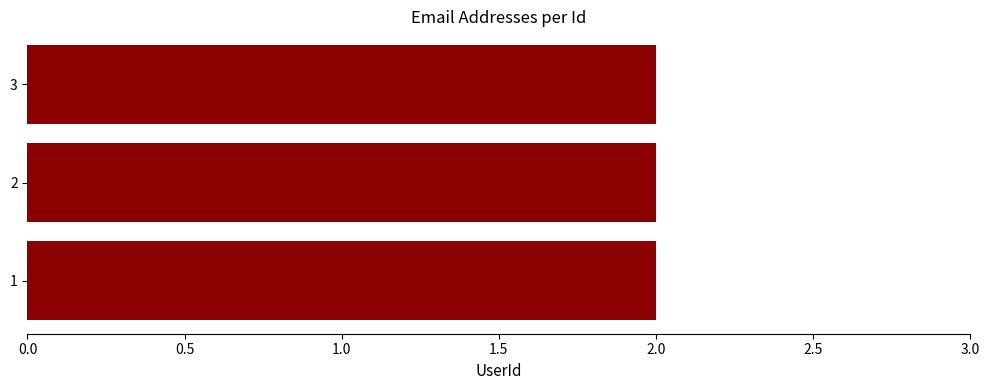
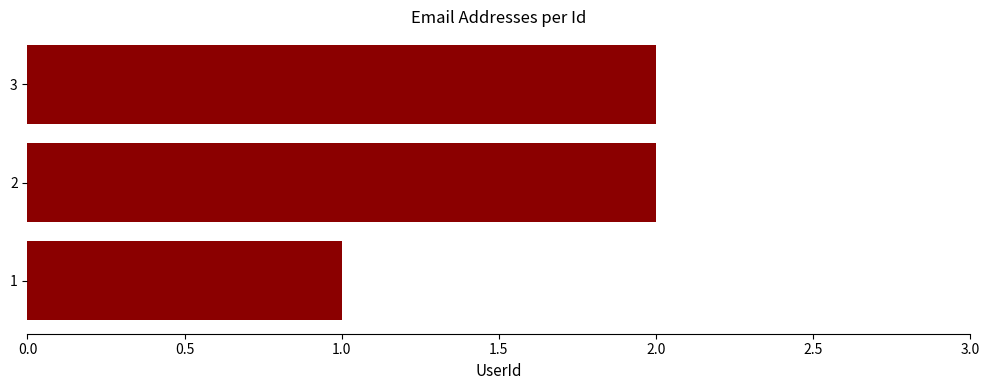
1: 2 -> 1
